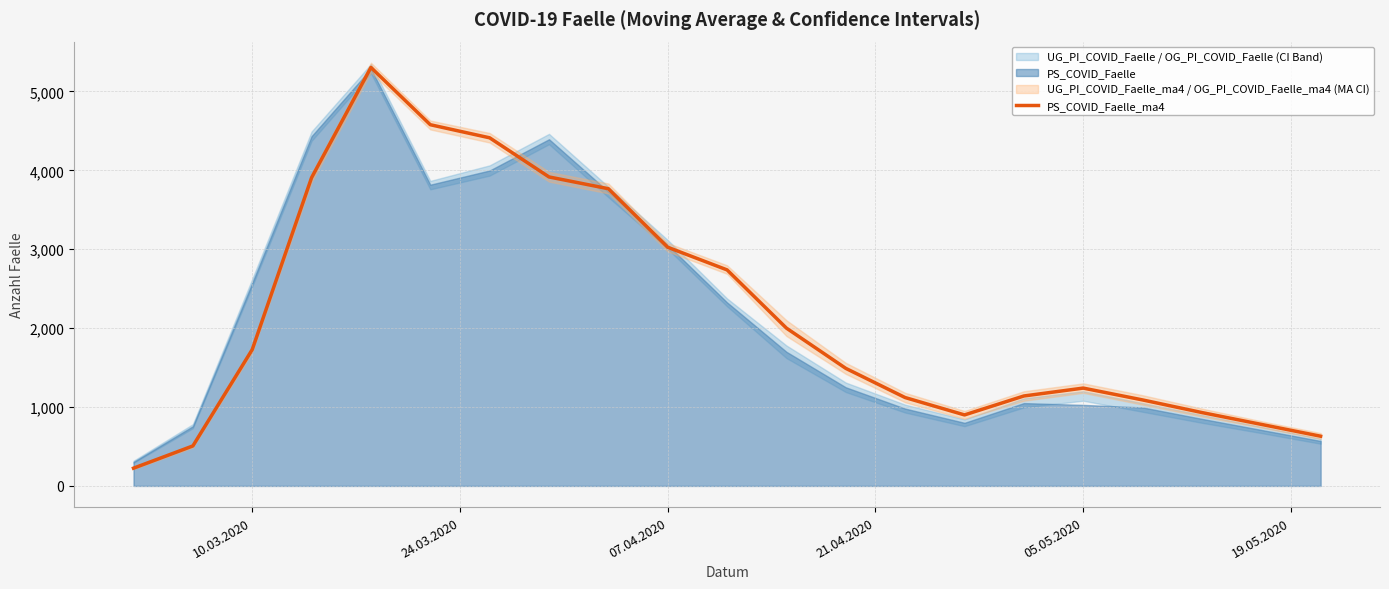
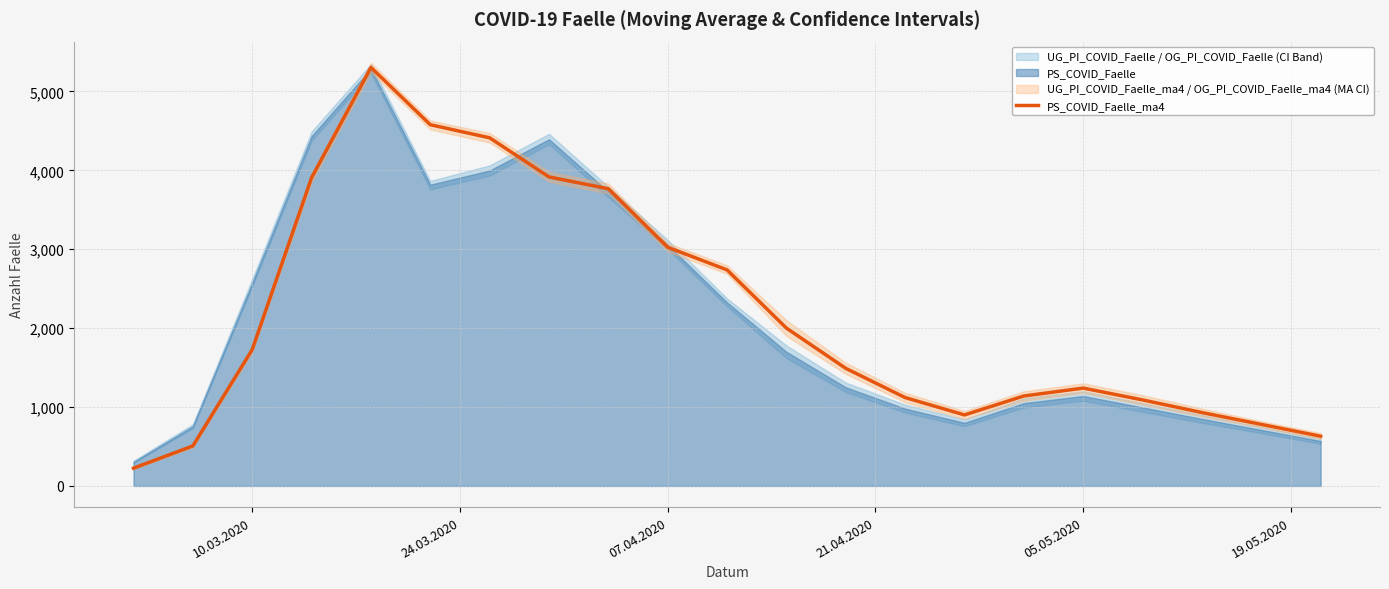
PS_COVID_Faelle, 05.05.2020: 1,000 -> 1,100
